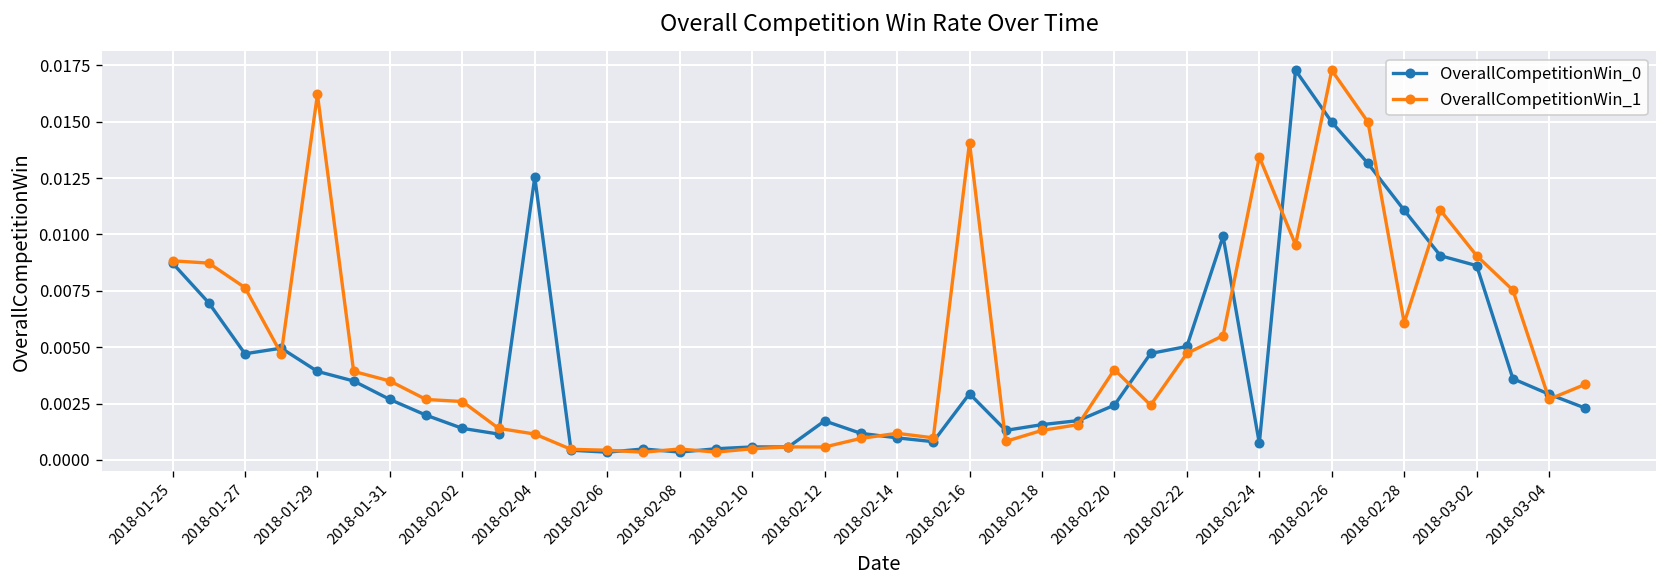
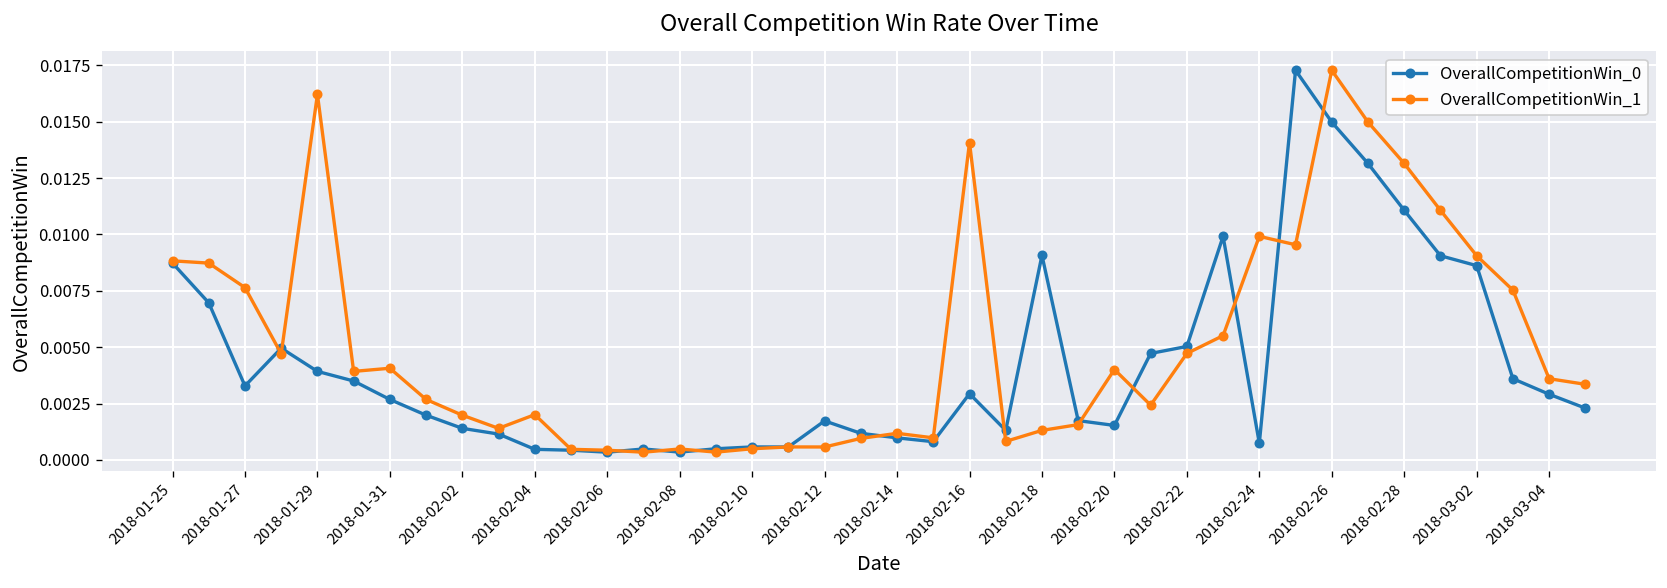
OverallCompetitionWin_0, 2018-01-27: 0.0047 -> 0.0033
OverallCompetitionWin_1, 2018-01-31: 0.0035 -> 0.0041
OverallCompetitionWin_1, 2018-02-02: 0.0026 -> 0.0020
OverallCompetitionWin_0, 2018-02-04: 0.0125 -> 0.0005
OverallCompetitionWin_1, 2018-02-04: 0.0011 -> 0.0020
OverallCompetitionWin_0, 2018-02-18: 0.0016 -> 0.0091
OverallCompetitionWin_0, 2018-02-20: 0.0024 -> 0.0015
OverallCompetitionWin_1, 2018-02-24: 0.0134 -> 0.0099
OverallCompetitionWin_1, 2018-02-28: 0.0061 -> 0.0131
OverallCompetitionWin_1, 2018-03-04: 0.0027 -> 0.0036
